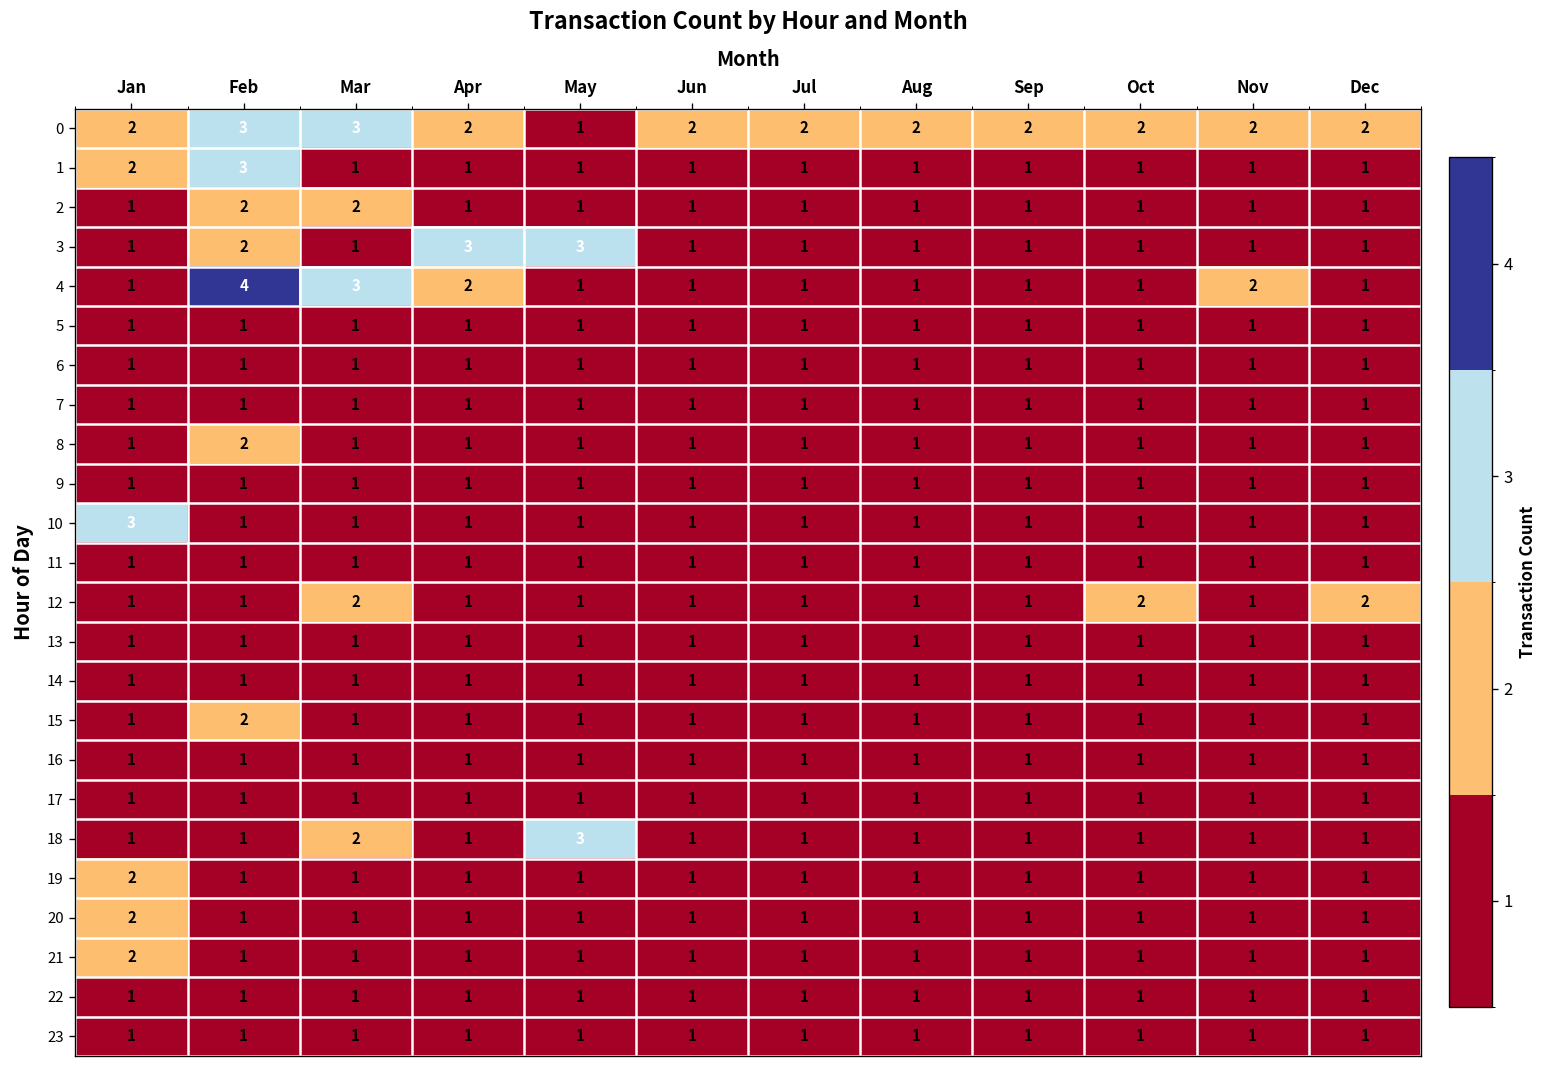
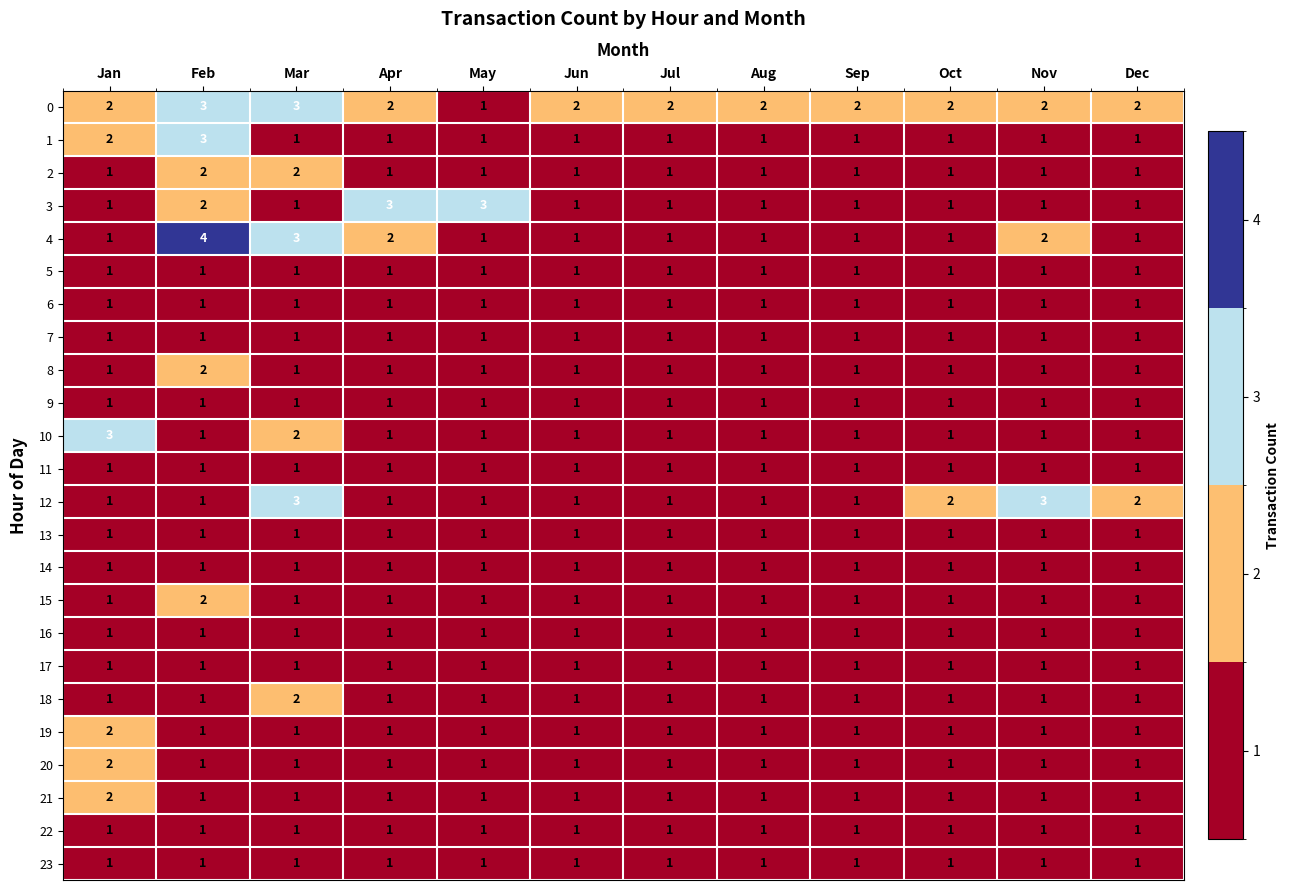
10, Mar: 1 -> 2
12, Mar: 2 -> 3
12, Nov: 1 -> 3
18, May: 3 -> 1
